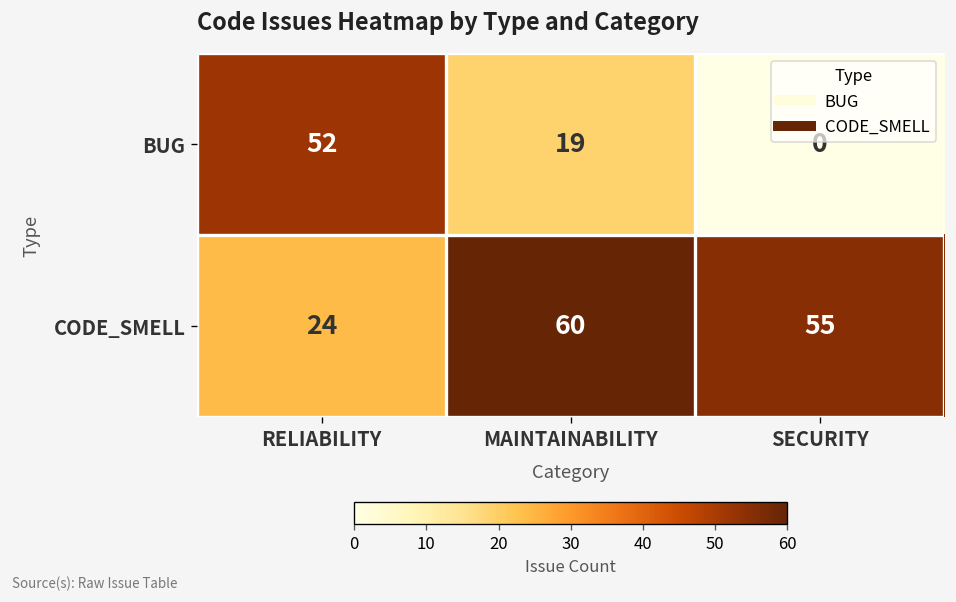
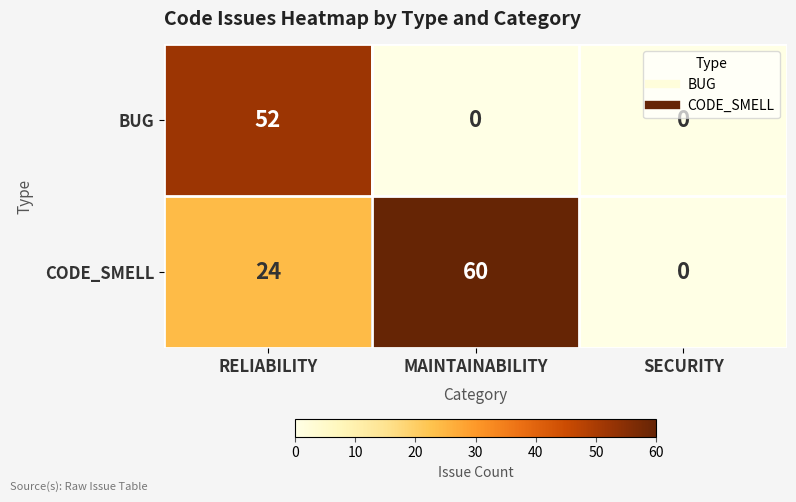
BUG, MAINTAINABILITY: 19 -> 0
CODE_SMELL, SECURITY: 55 -> 0
